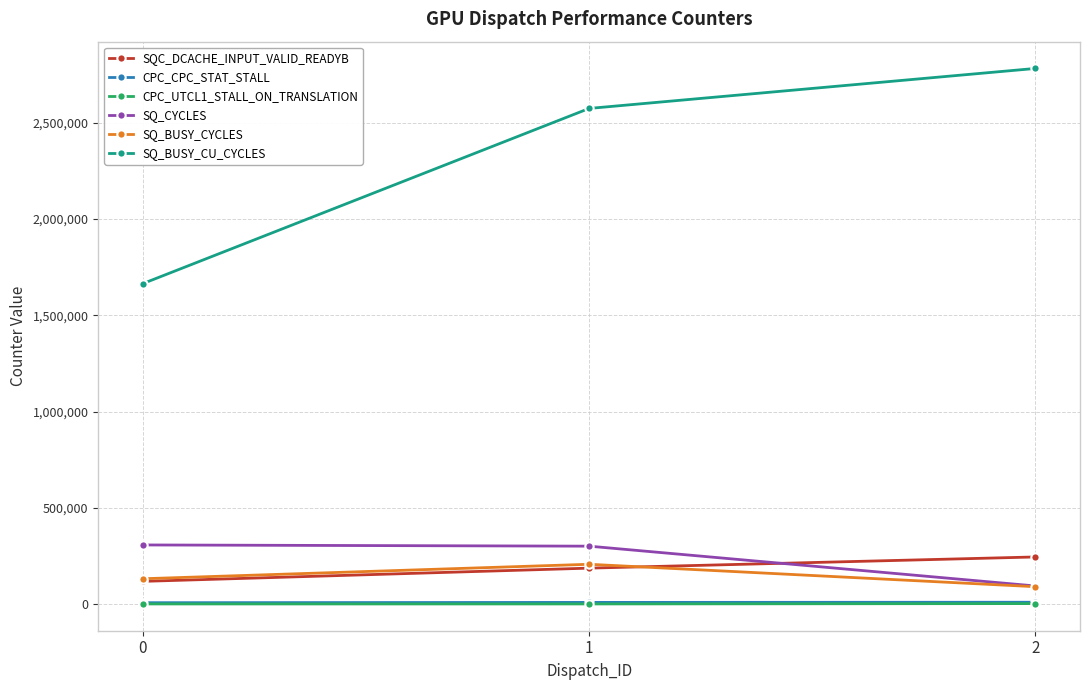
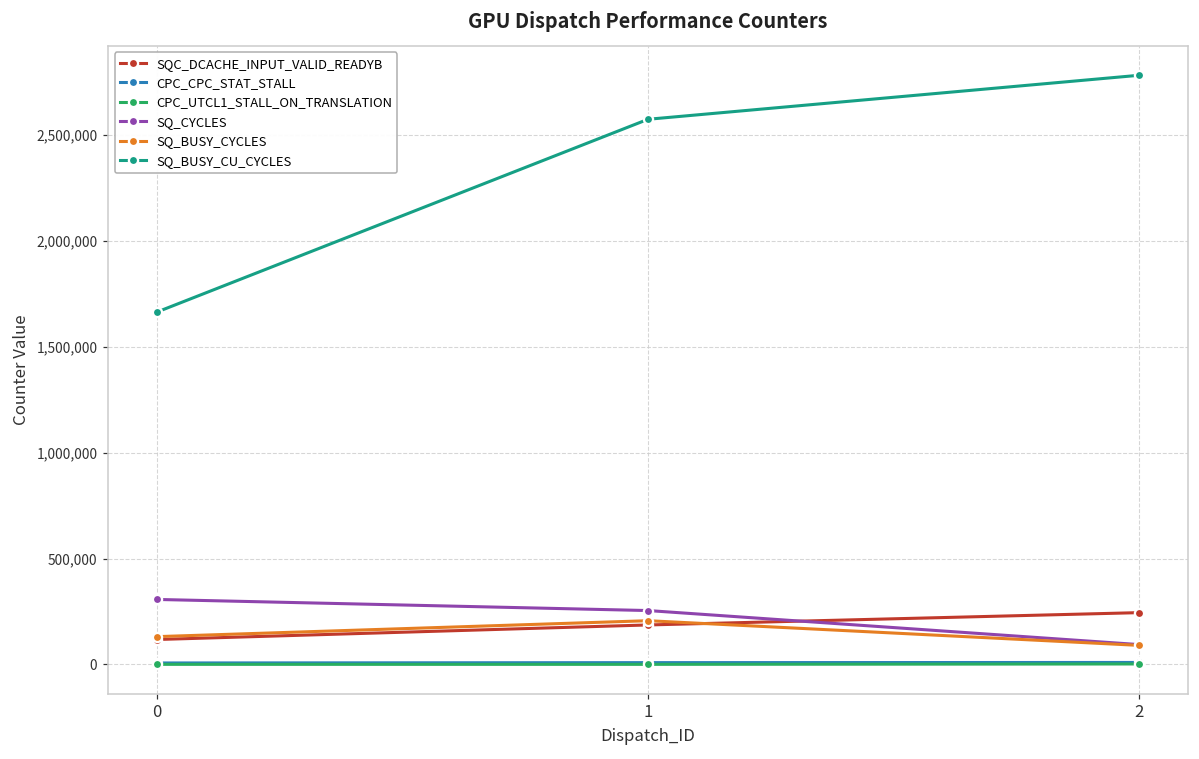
SQ_CYCLES, 1: 300,000 -> 250,000
